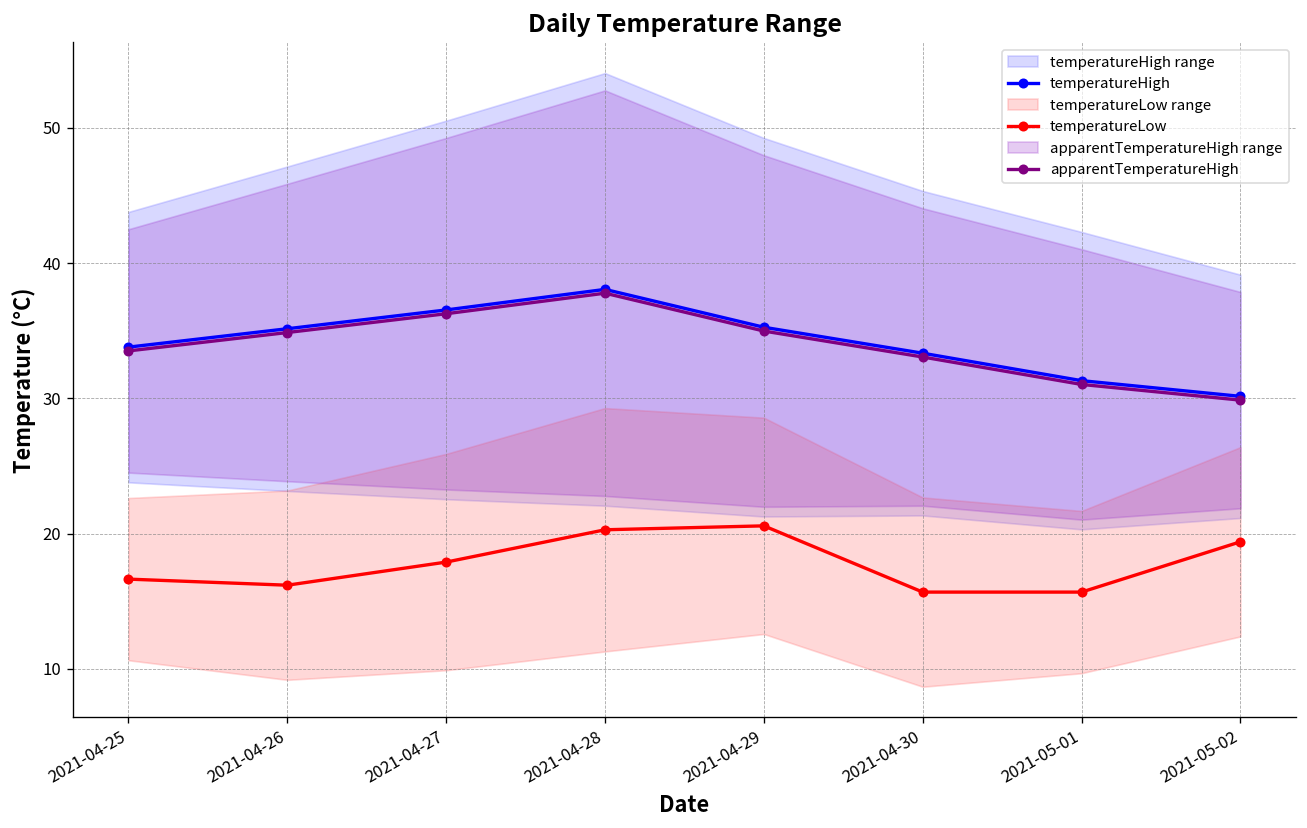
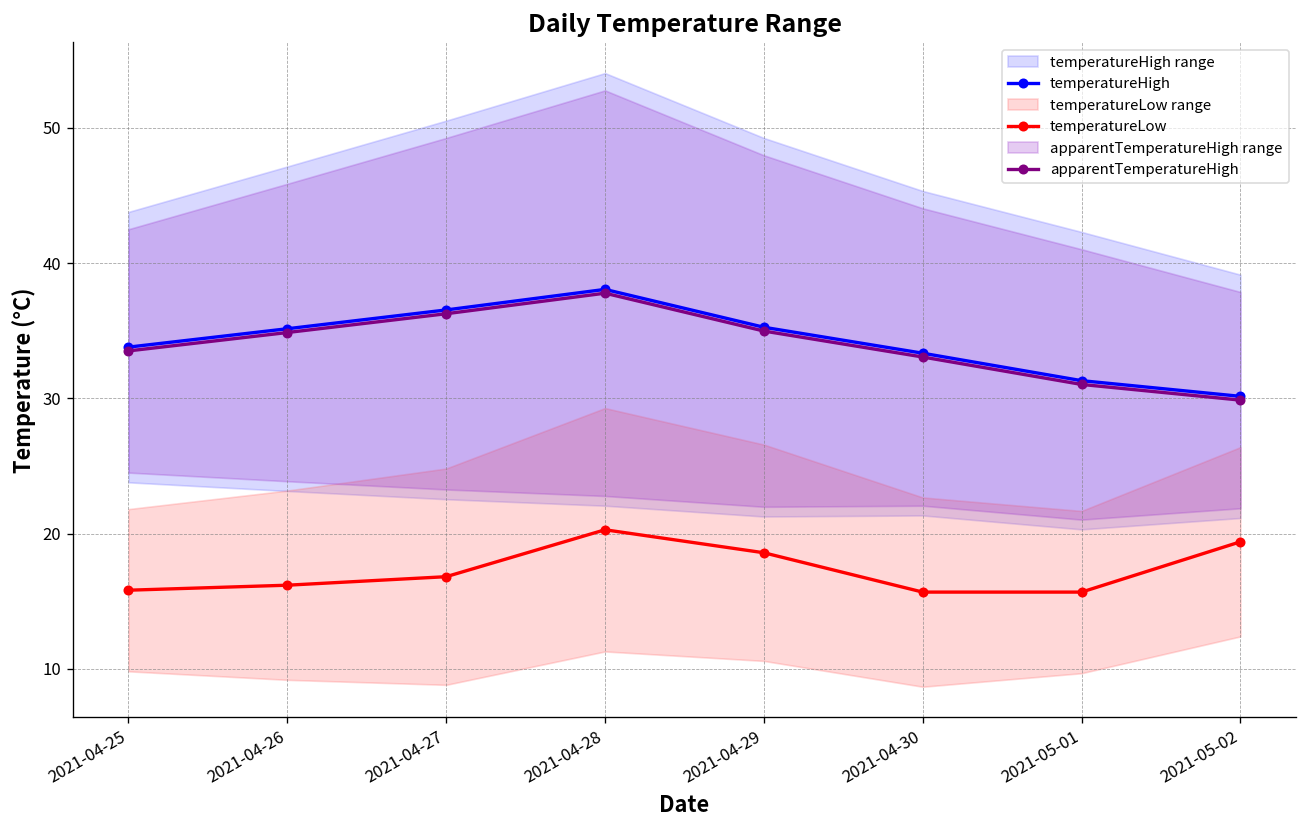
temperatureLow, 2021-04-25: 16.6 -> 15.8
temperatureLow, 2021-04-27: 17.9 -> 16.8
temperatureLow, 2021-04-29: 20.6 -> 18.6
